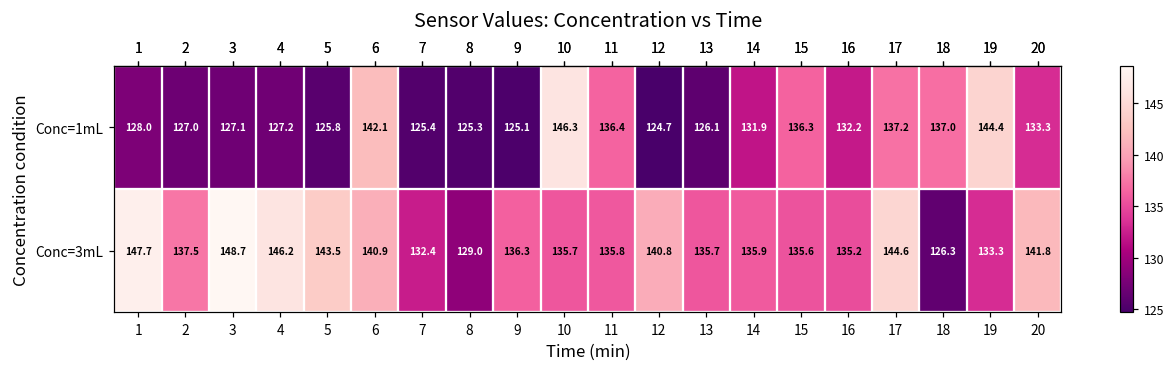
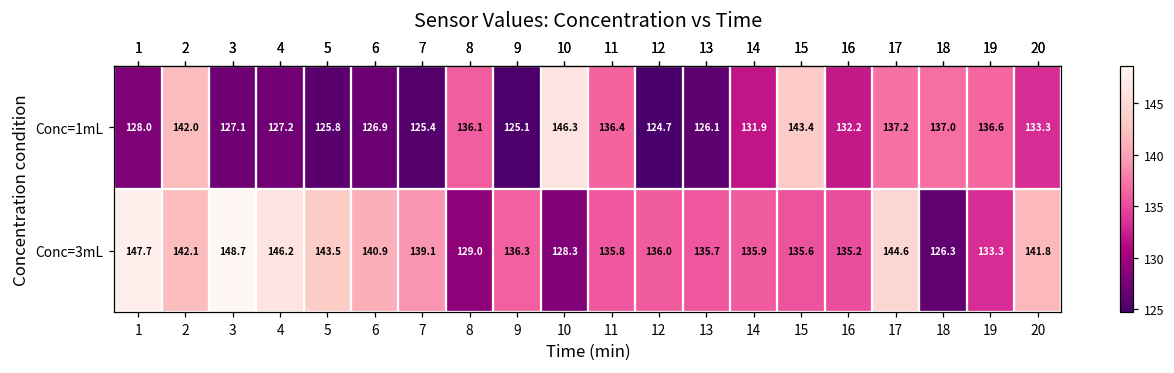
Conc=1mL, 2: 127.0 -> 142.0
Conc=1mL, 6: 142.1 -> 126.9
Conc=1mL, 8: 125.3 -> 136.1
Conc=1mL, 15: 136.3 -> 143.4
Conc=1mL, 19: 144.4 -> 136.6
Conc=3mL, 2: 137.5 -> 142.1
Conc=3mL, 7: 132.4 -> 139.1
Conc=3mL, 10: 135.7 -> 128.3
Conc=3mL, 12: 140.8 -> 136.0
